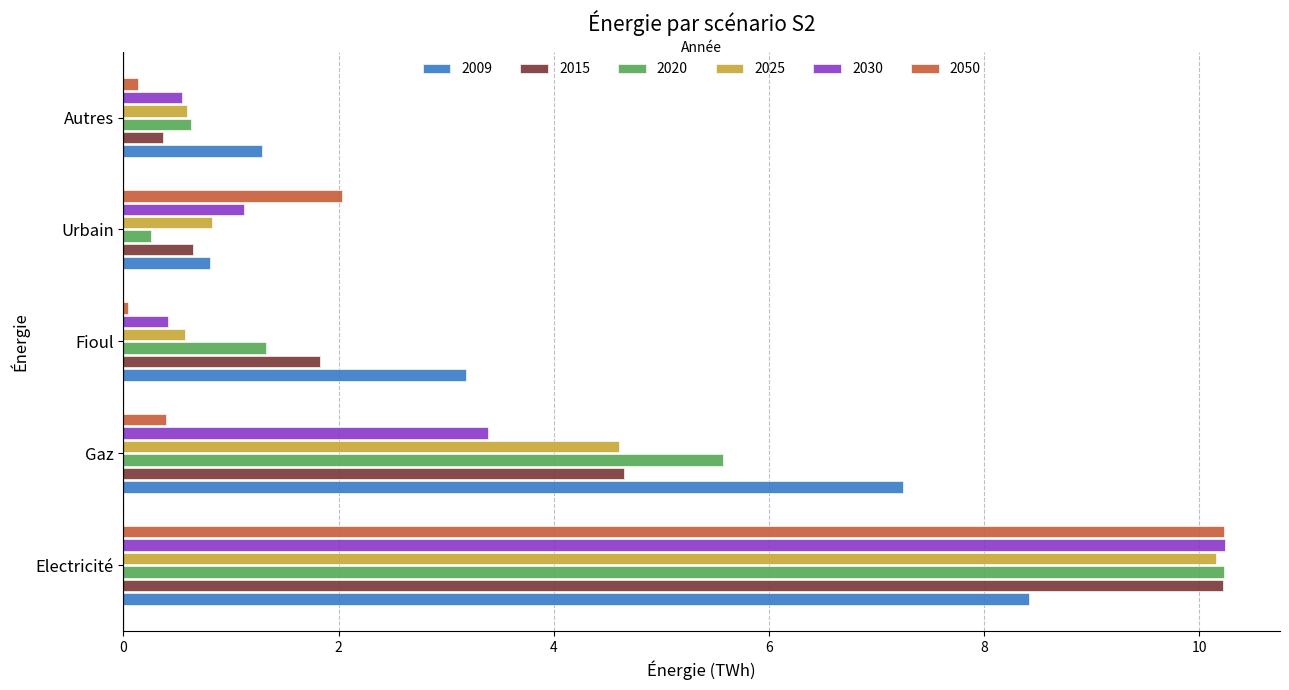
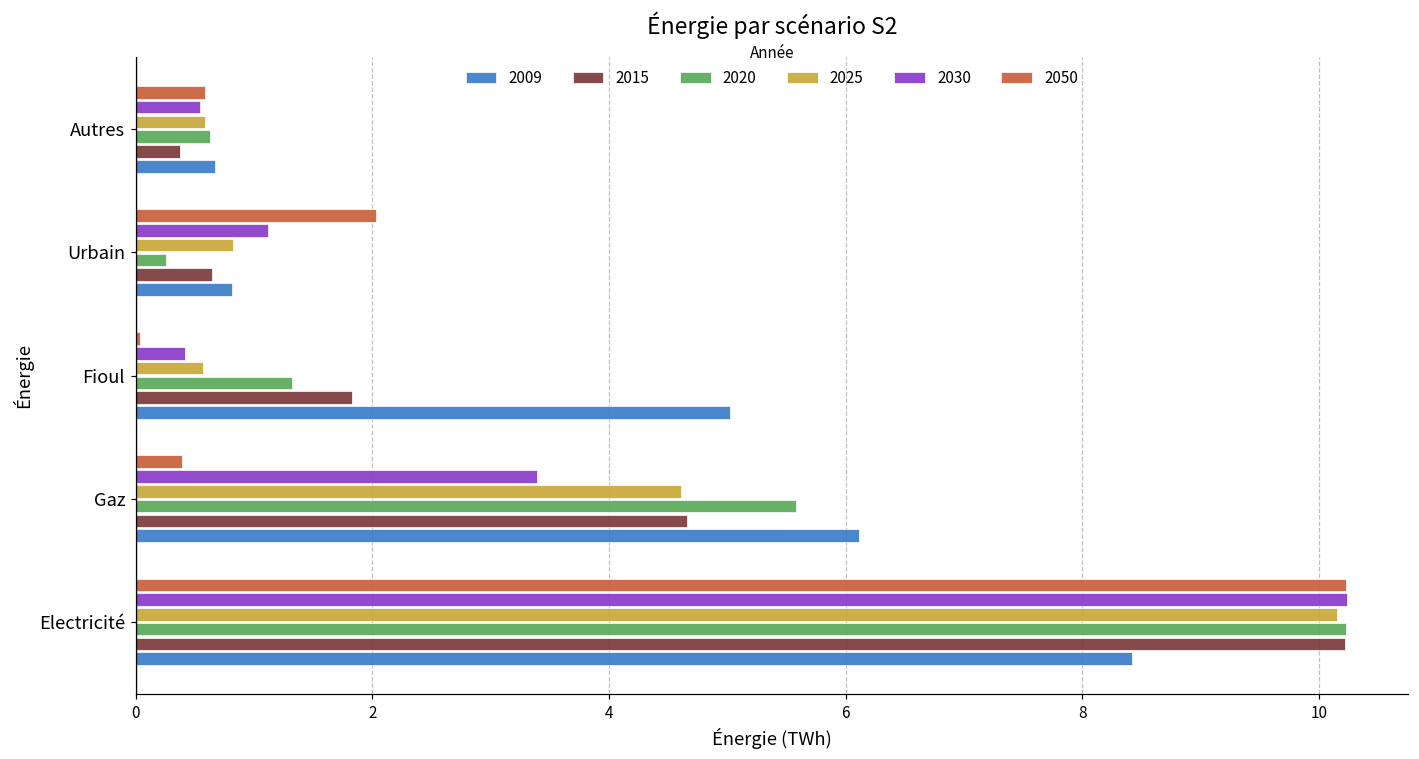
2050, Autres: 0.14 -> 0.58
2009, Autres: 1.29 -> 0.67
2009, Fioul: 3.19 -> 5.02
2009, Gaz: 7.24 -> 6.12
